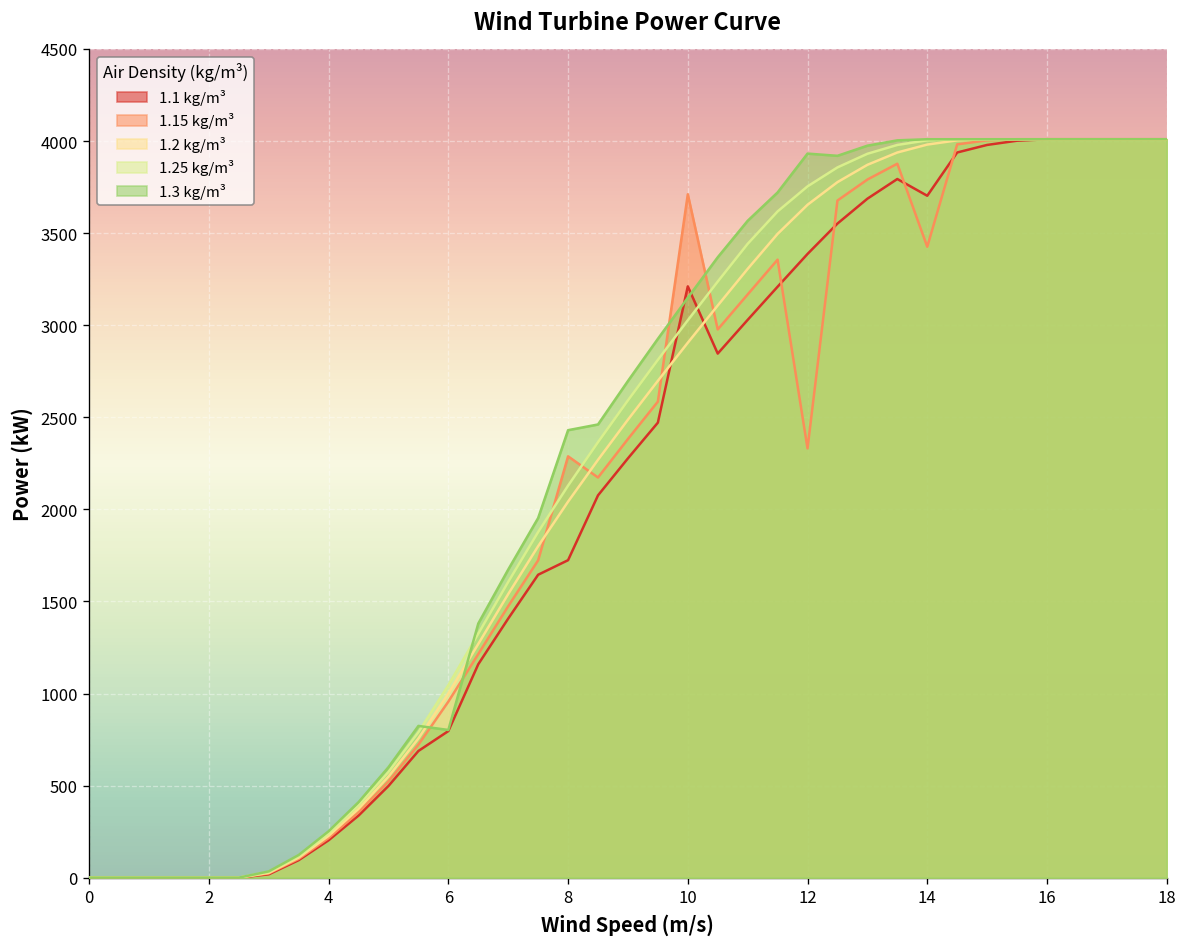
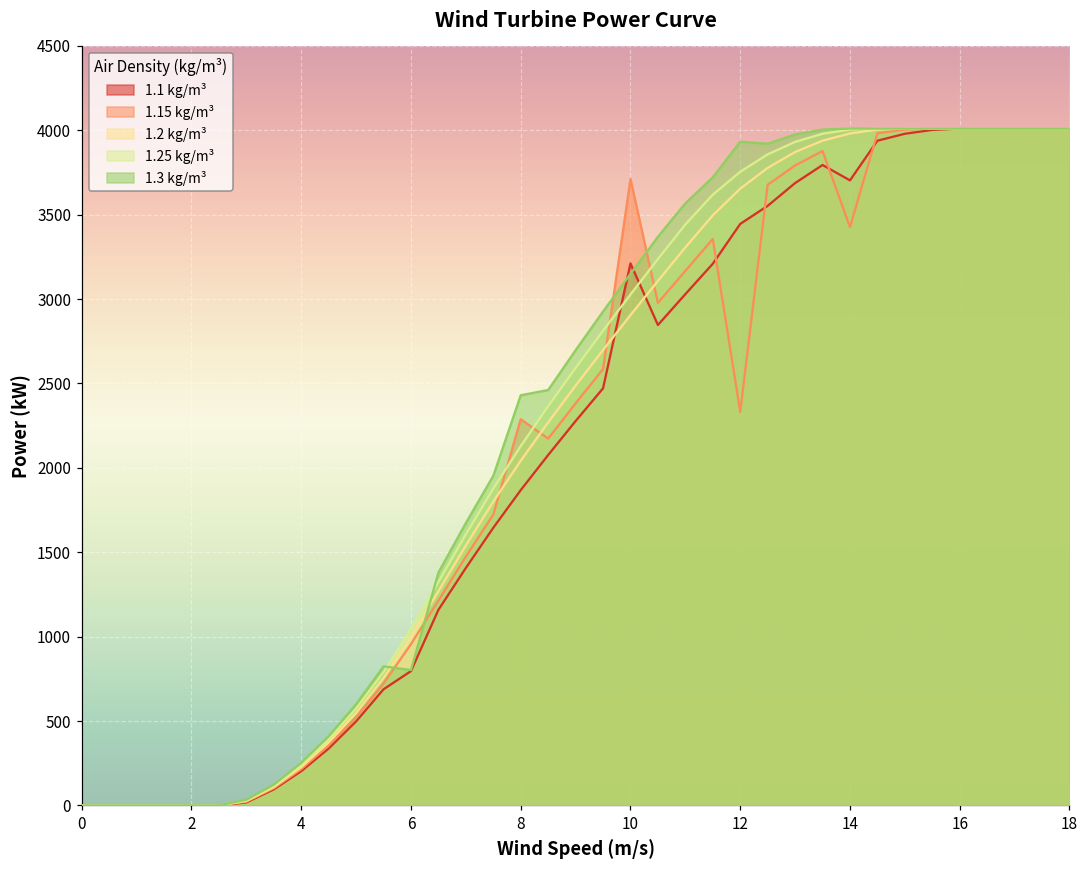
1.1 kg/m³, 8: 1720 -> 1870
1.1 kg/m³, 12: 3390 -> 3450
